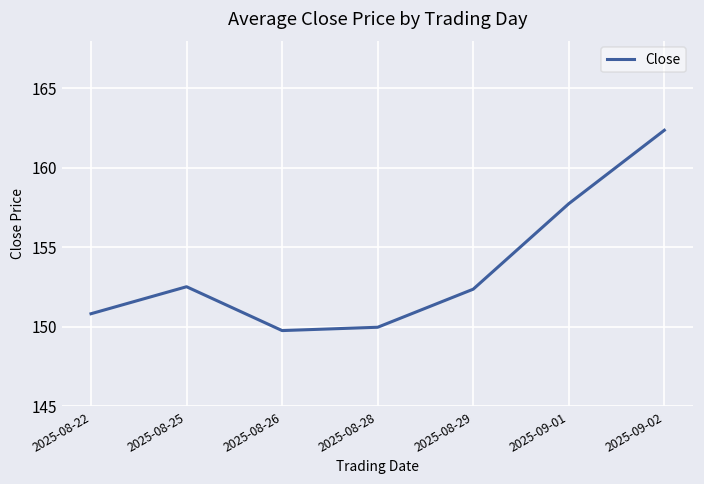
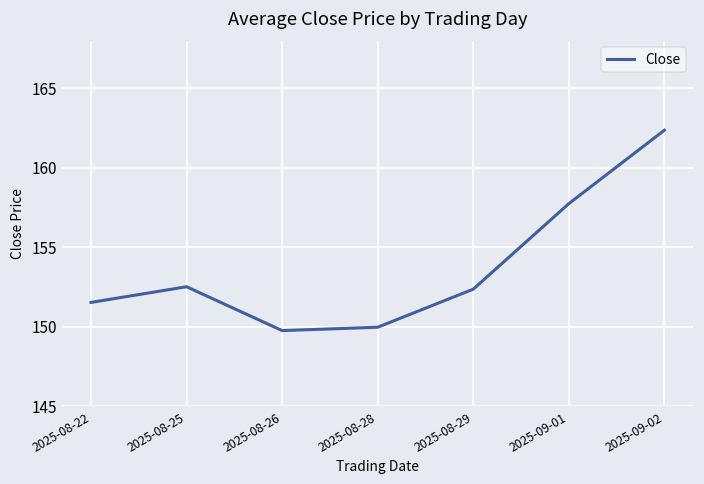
2025-08-22: 150.8 -> 151.5
